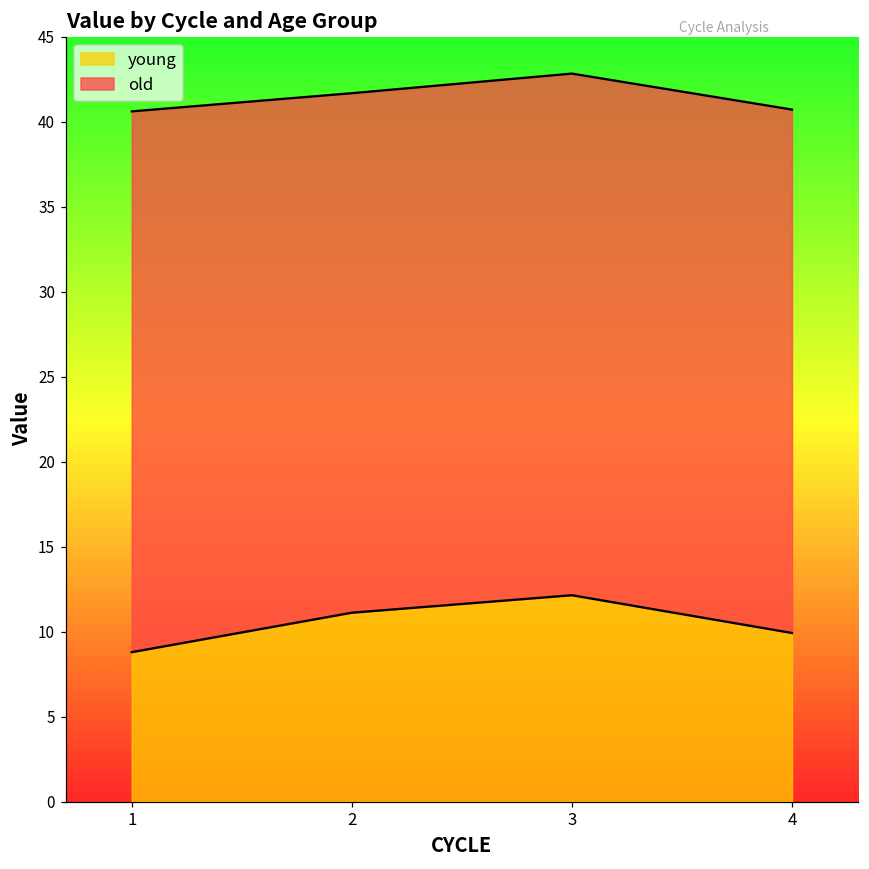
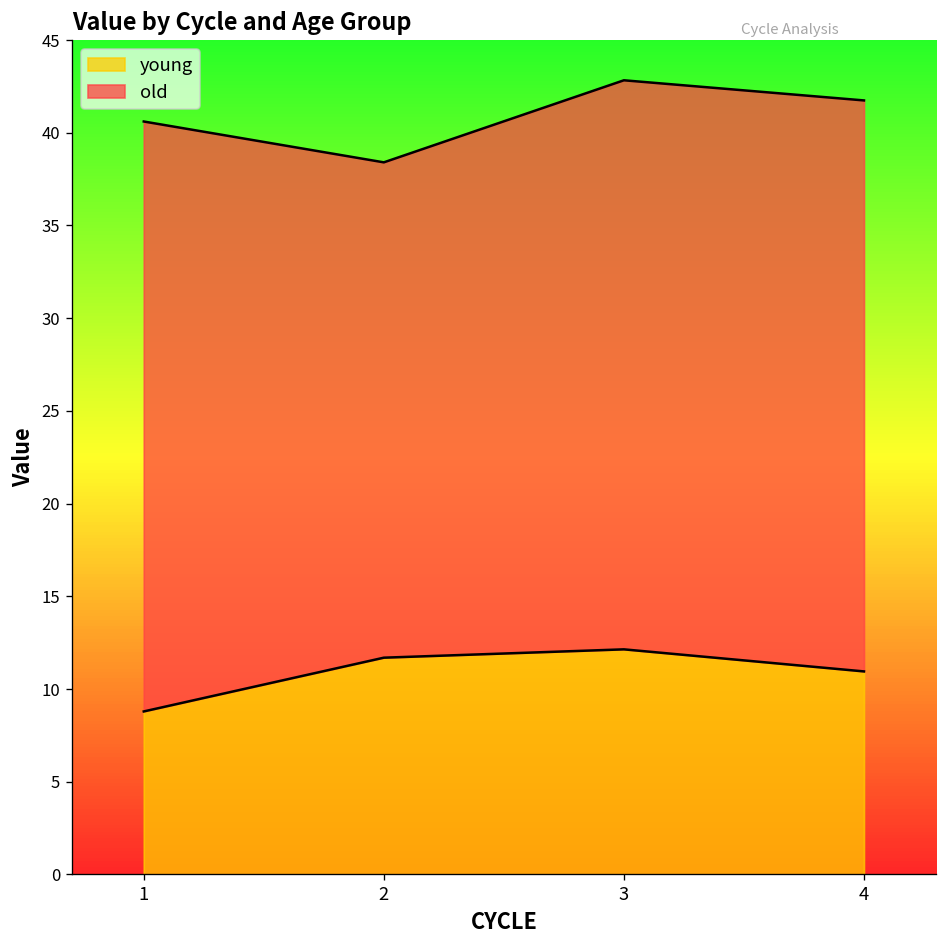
young, 2: 11.1 -> 11.7
old, 2: 30.6 -> 26.7
young, 4: 9.9 -> 11.0
